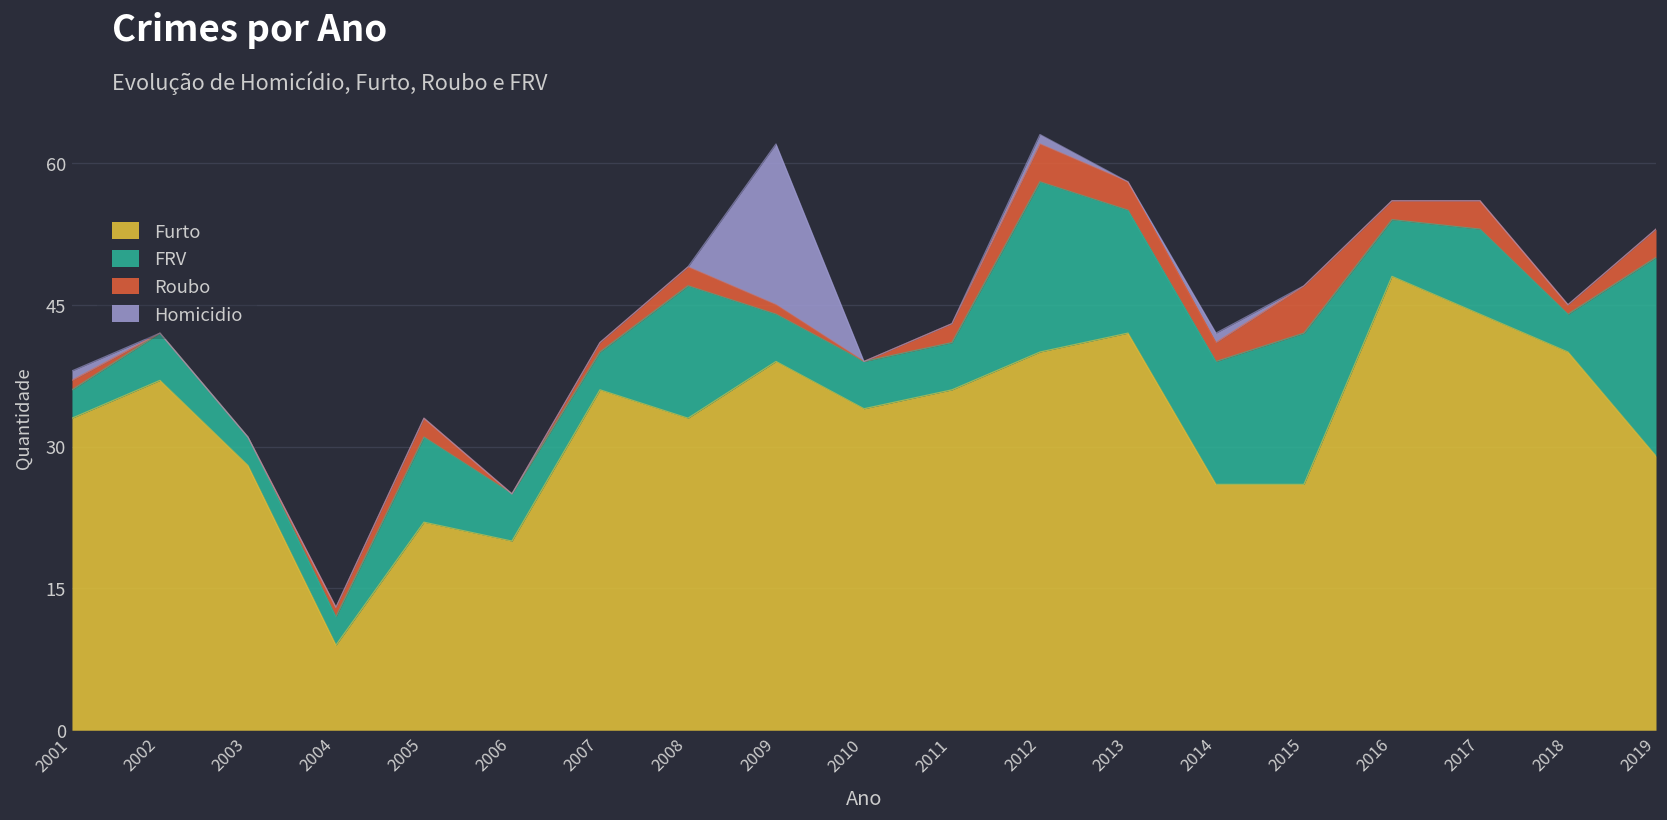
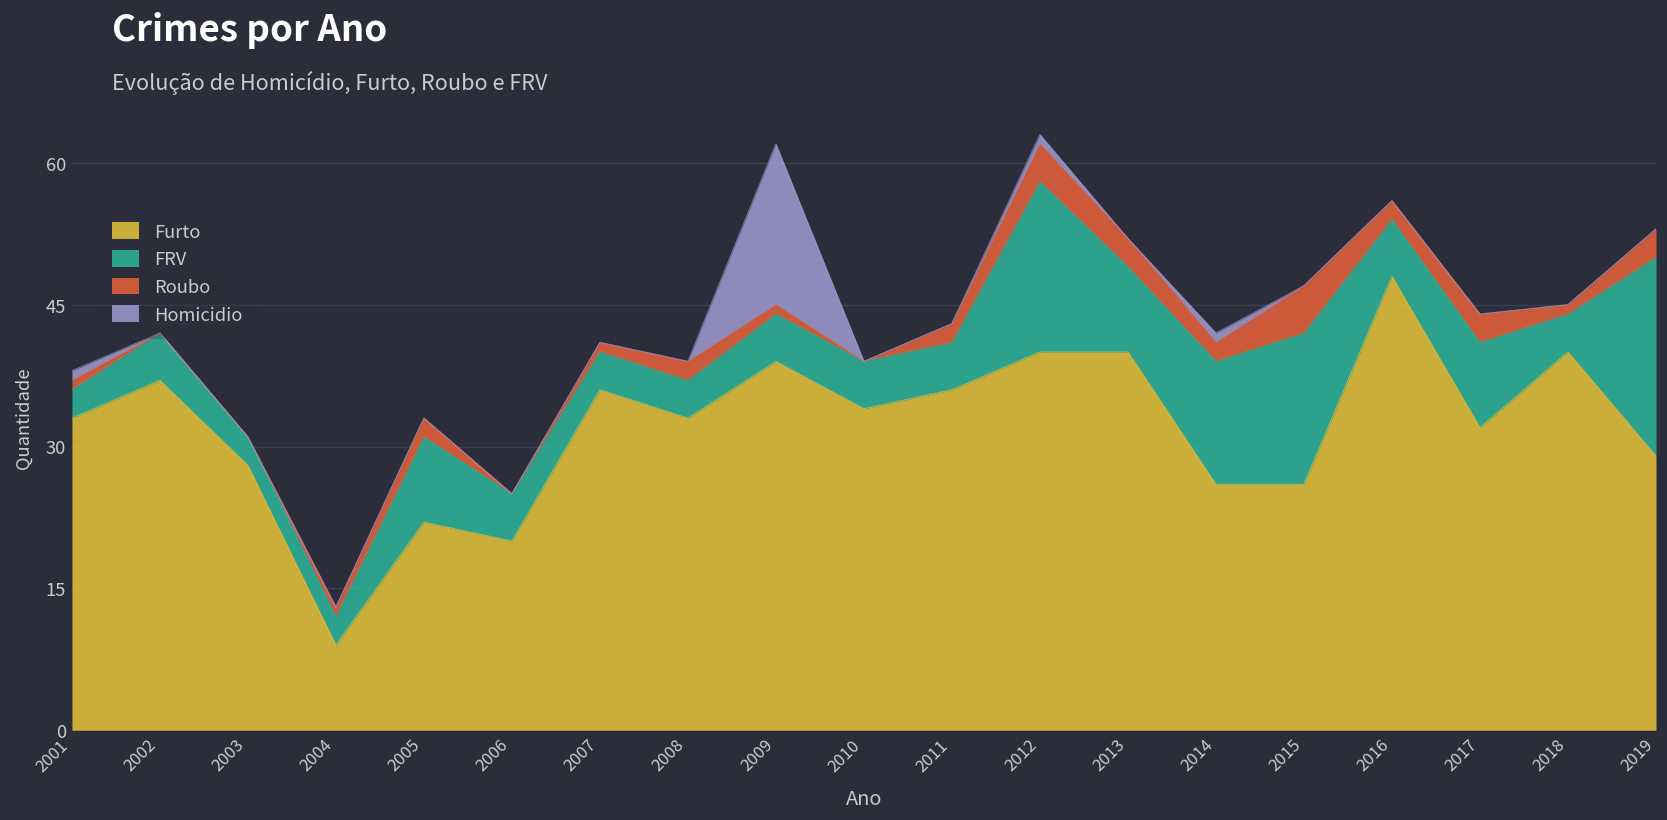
FRV, 2008: 14 -> 4
Furto, 2013: 42 -> 40
FRV, 2013: 13 -> 9
Furto, 2017: 44 -> 32
